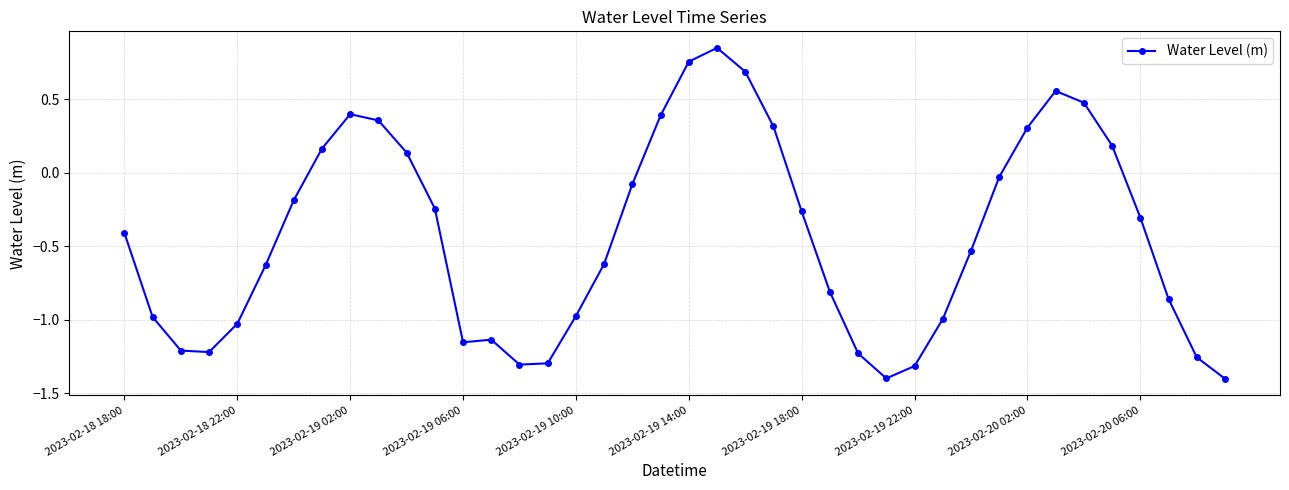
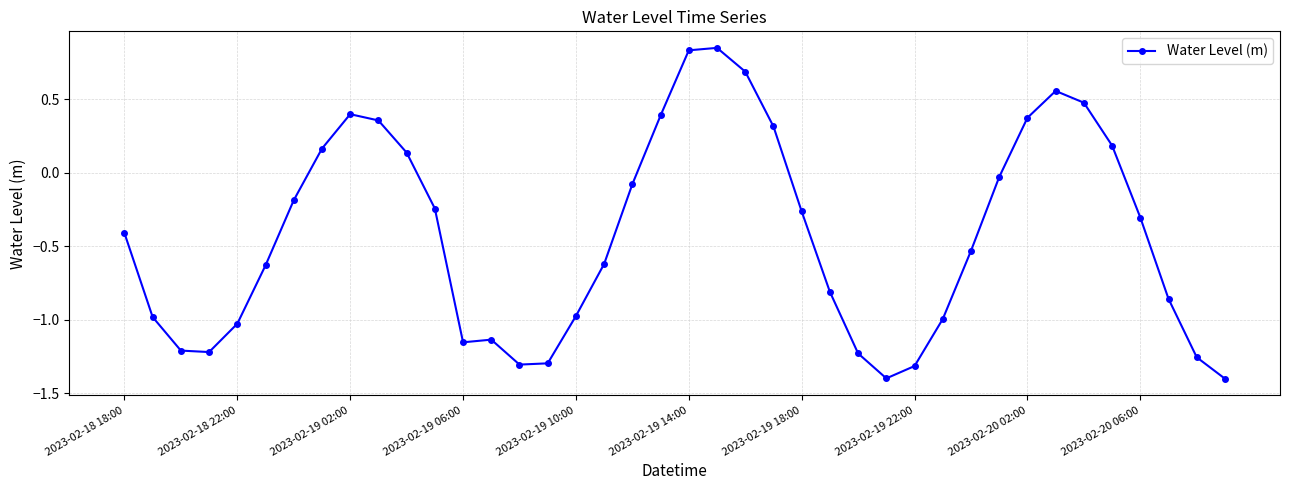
2023-02-19 14:00: 0.75 -> 0.83
2023-02-20 02:00: 0.31 -> 0.37
